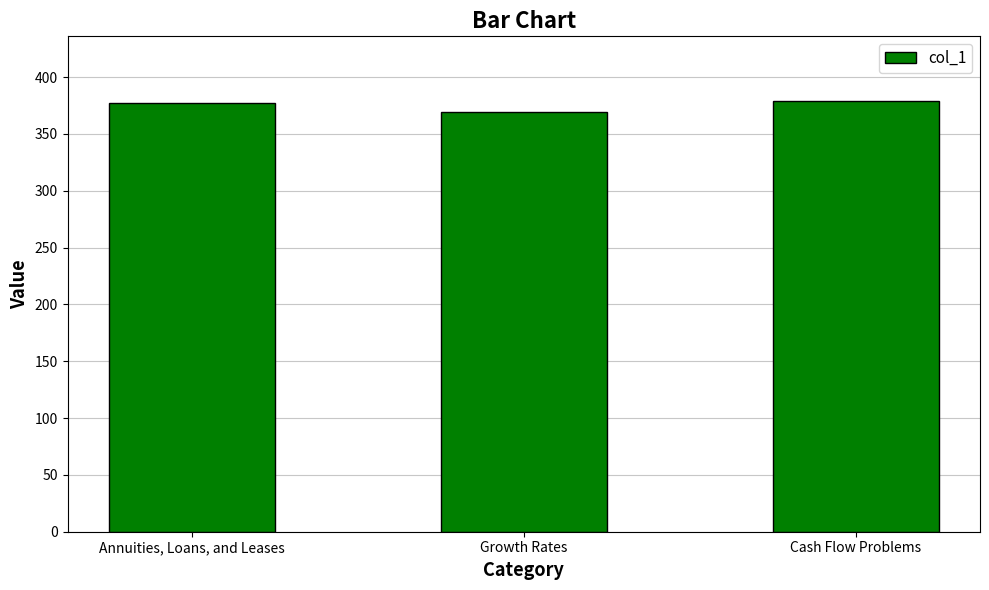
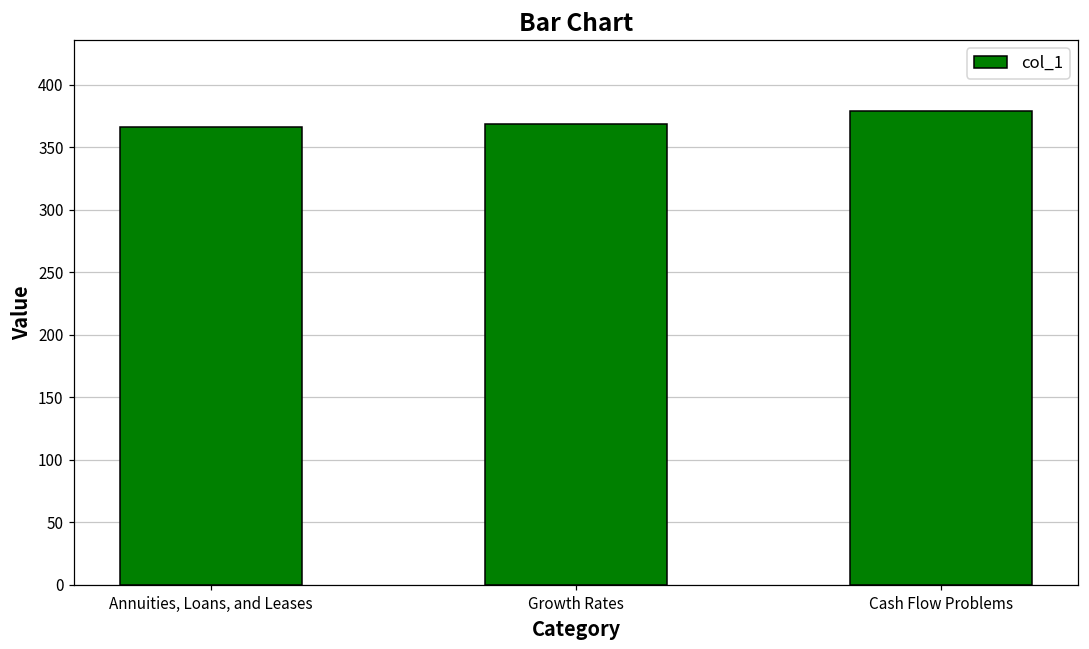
Annuities, Loans, and Leases: 377 -> 366
